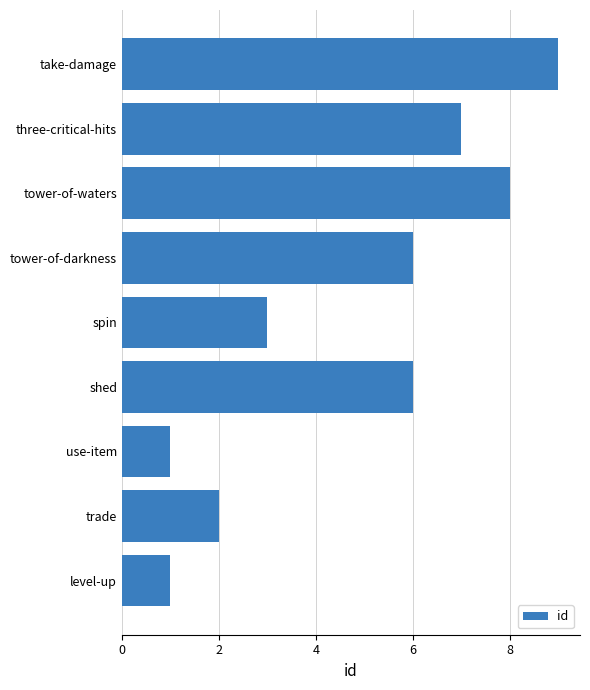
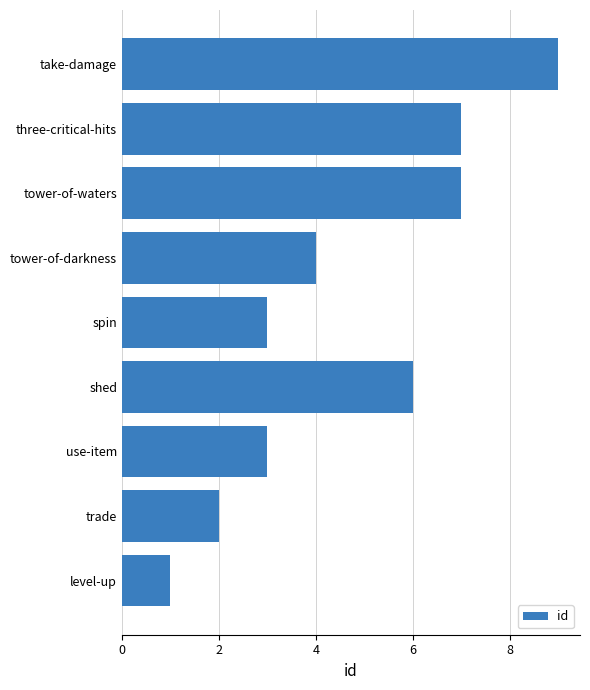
tower-of-waters: 8 -> 7
tower-of-darkness: 6 -> 4
use-item: 1 -> 3
